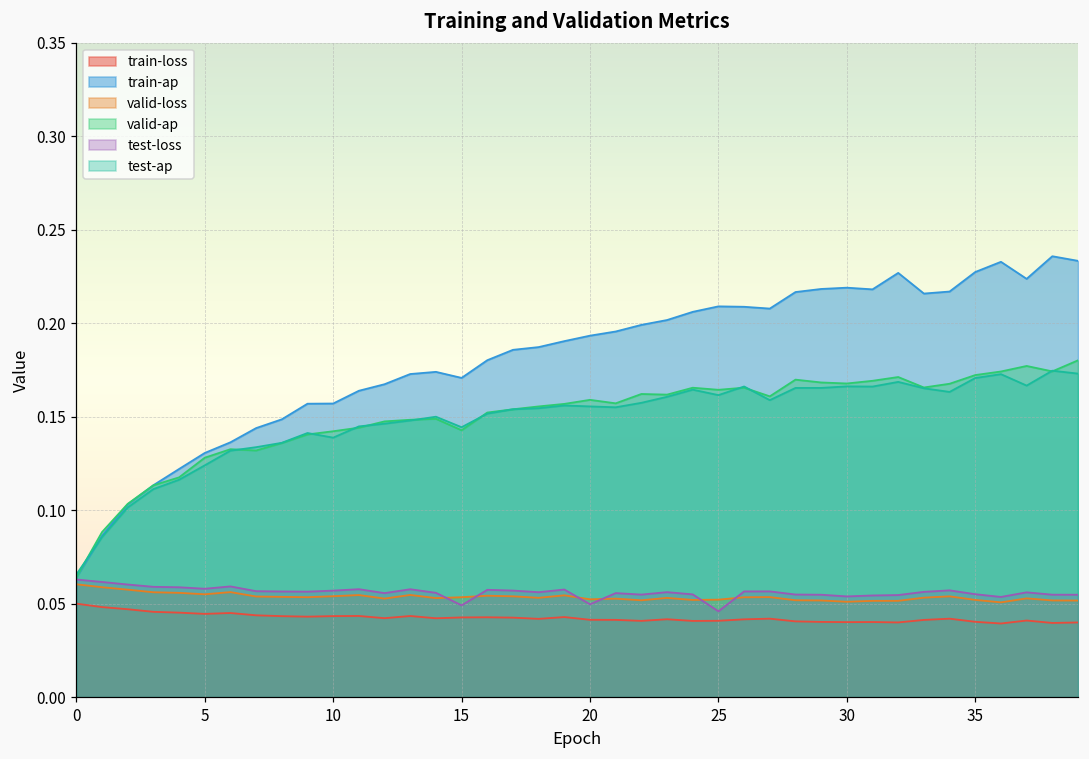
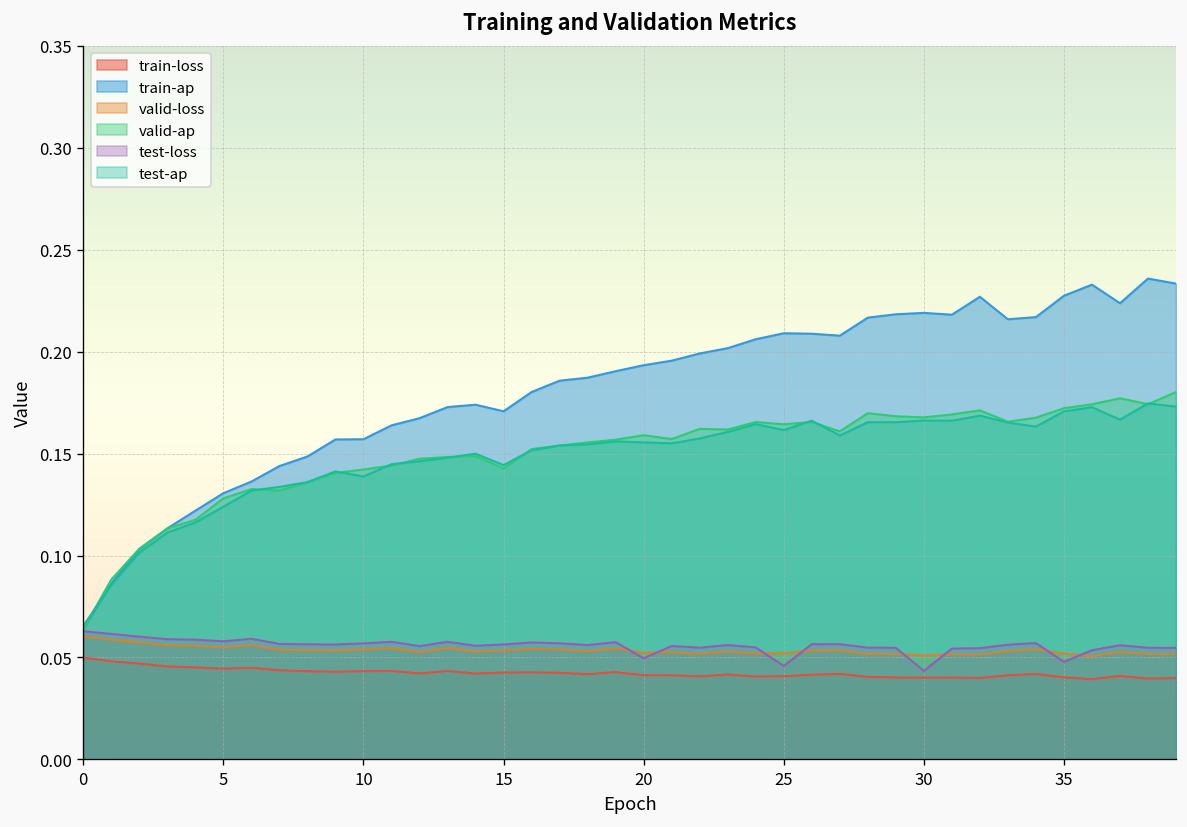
test-loss, 15: 0.049 -> 0.056
test-loss, 30: 0.054 -> 0.043
test-loss, 35: 0.055 -> 0.048
